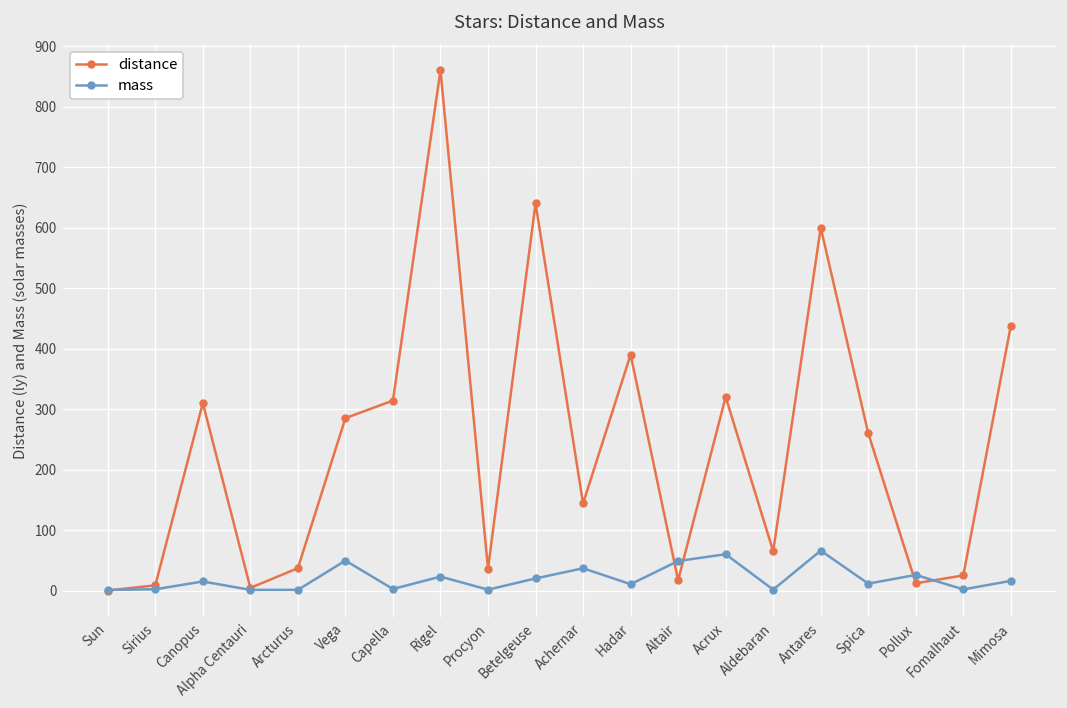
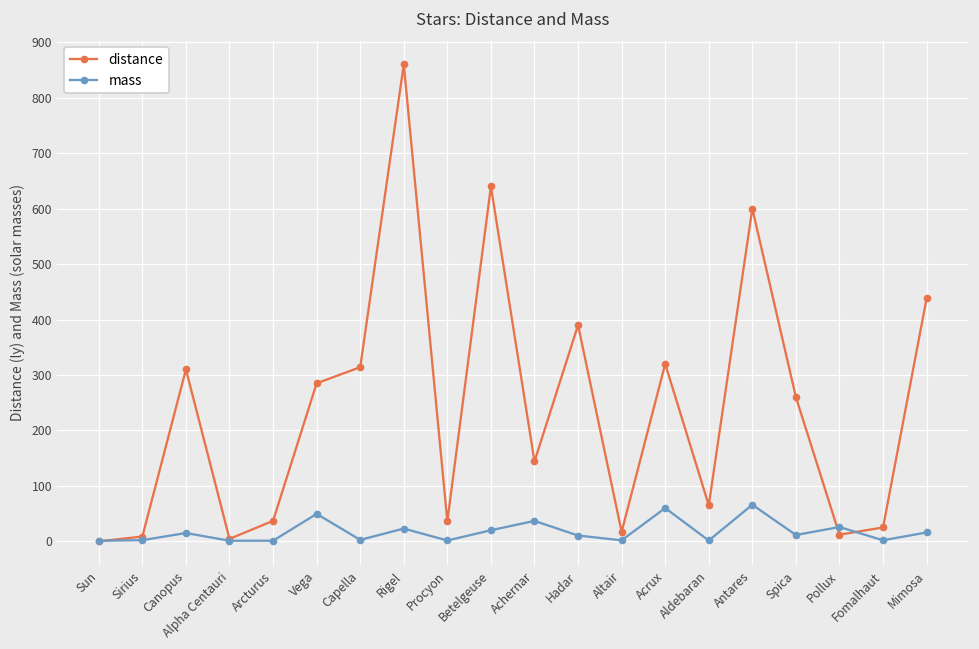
mass, Altair: 50 -> 0
